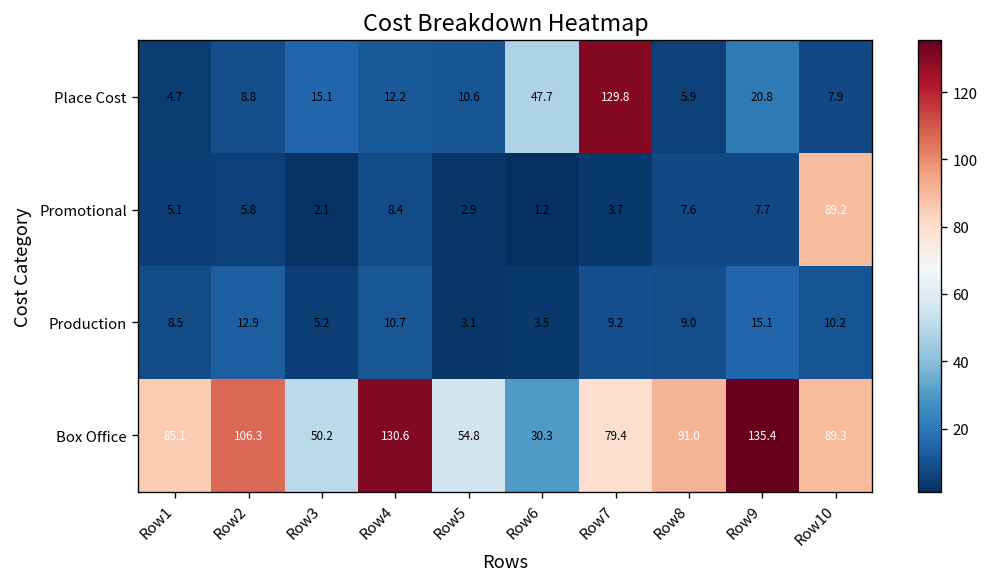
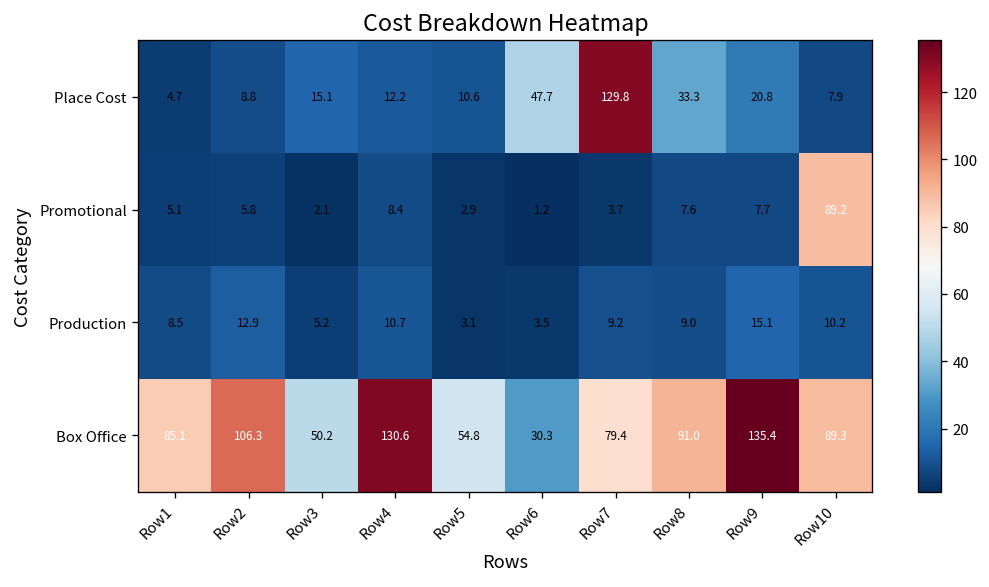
Place Cost, Row8: 5.9 -> 33.3
